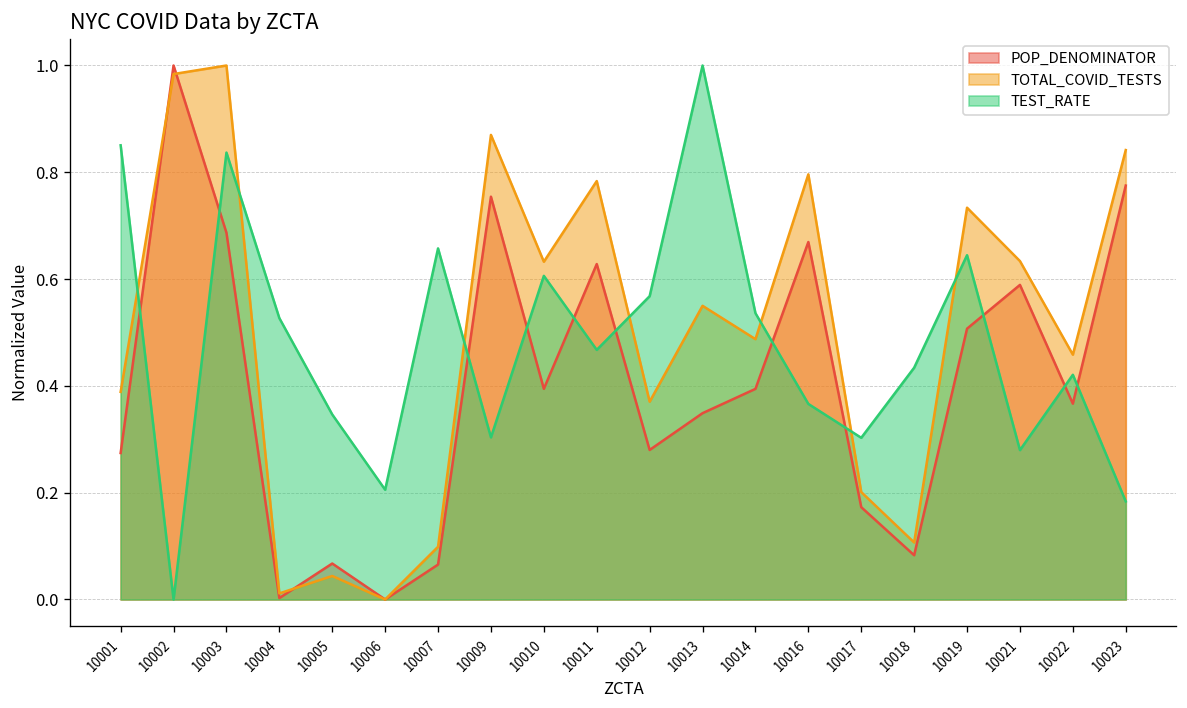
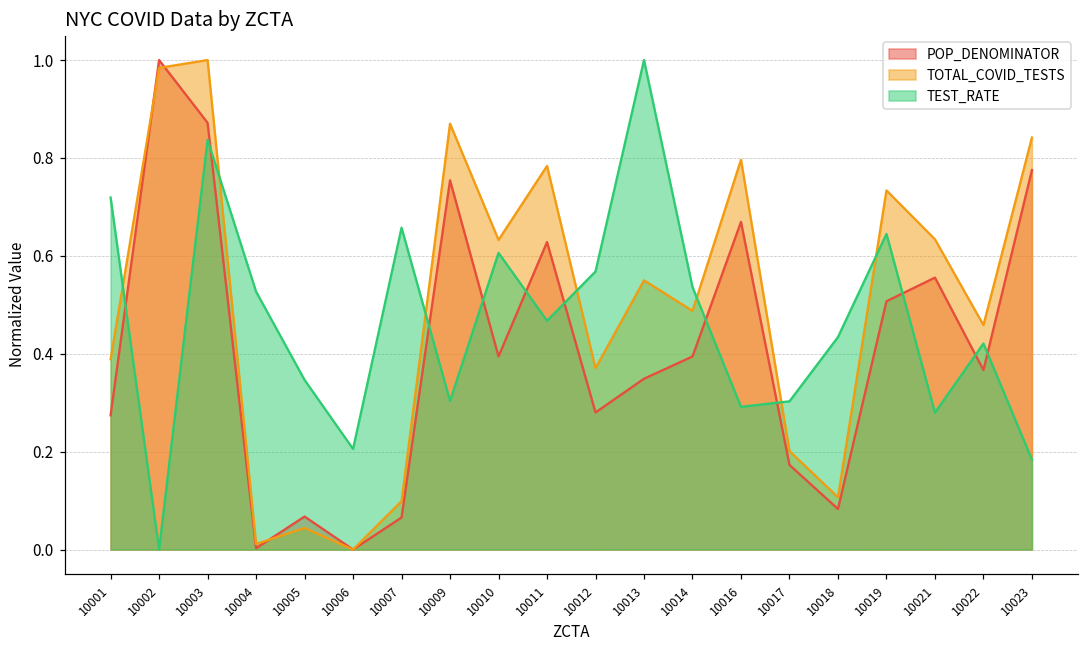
TEST_RATE, 10001: 0.85 -> 0.72
POP_DENOMINATOR, 10003: 0.69 -> 0.87
TEST_RATE, 10016: 0.37 -> 0.29
POP_DENOMINATOR, 10021: 0.59 -> 0.56
